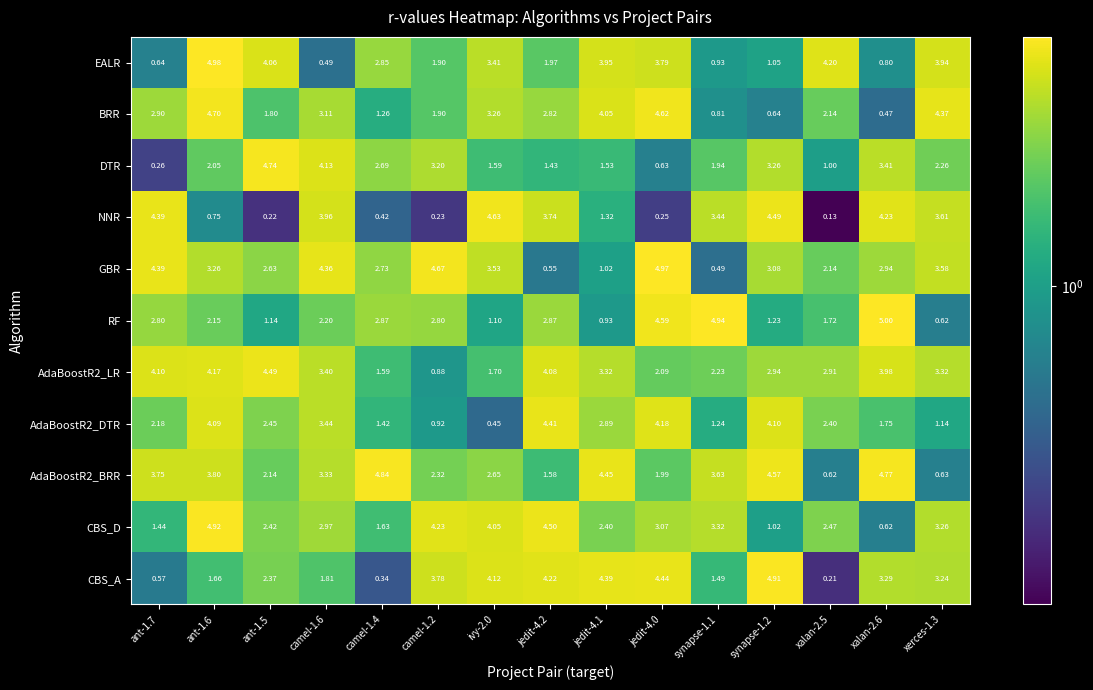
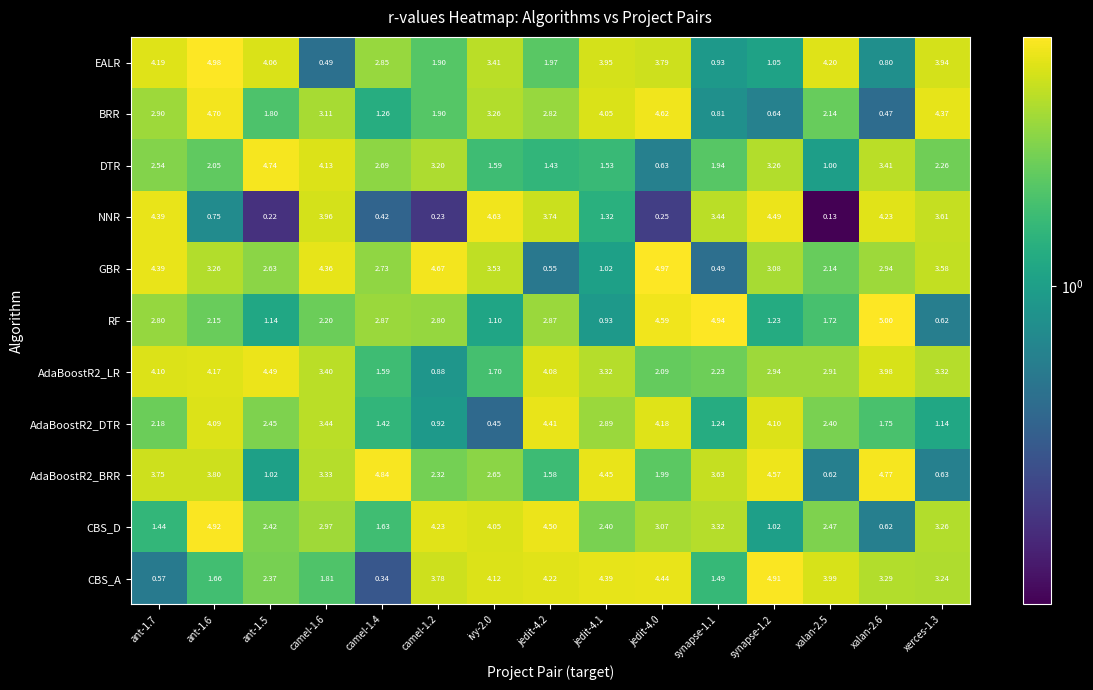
EALR, ant-1.7: 0.64 -> 4.19
DTR, ant-1.7: 0.26 -> 2.54
AdaBoostR2_BRR, ant-1.5: 2.14 -> 1.02
CBS_A, xalan-2.5: 0.21 -> 3.99
